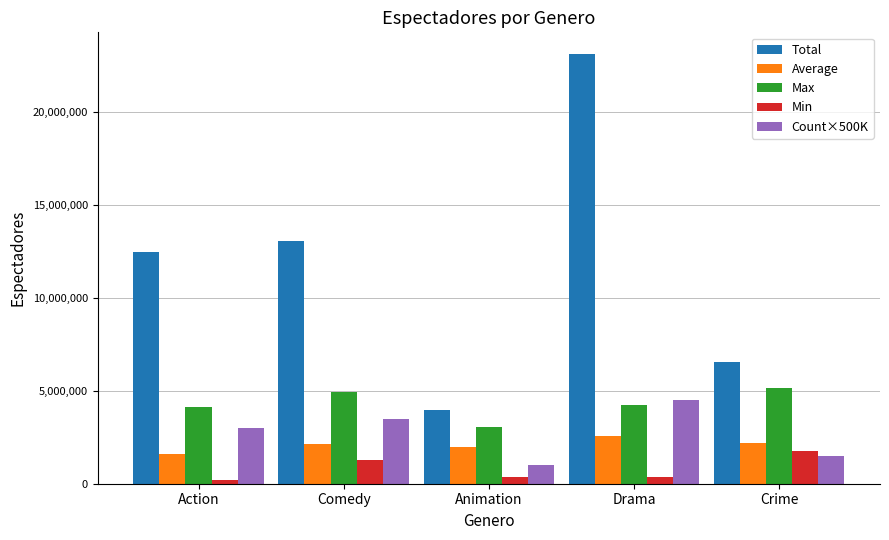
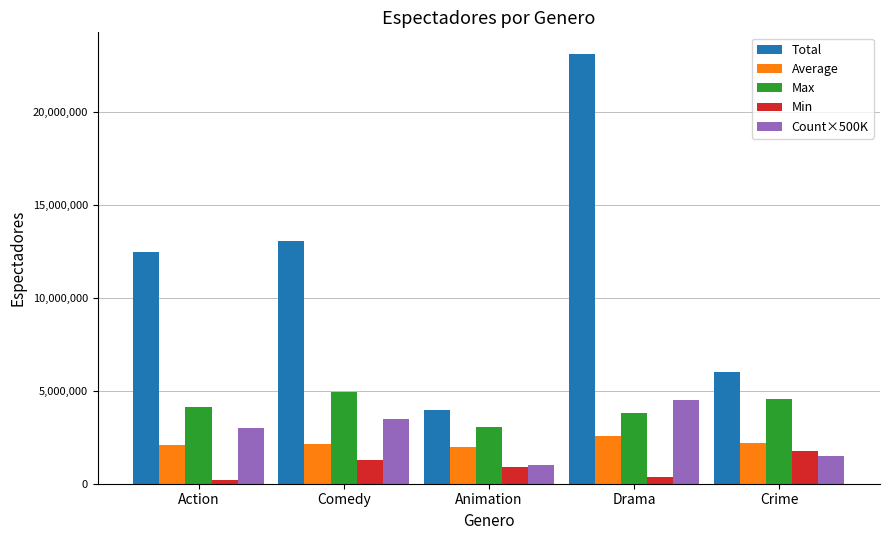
Average, Action: 1,600,000 -> 2,100,000
Min, Animation: 400,000 -> 900,000
Max, Drama: 4,200,000 -> 3,800,000
Total, Crime: 6,500,000 -> 6,000,000
Max, Crime: 5,100,000 -> 4,600,000
